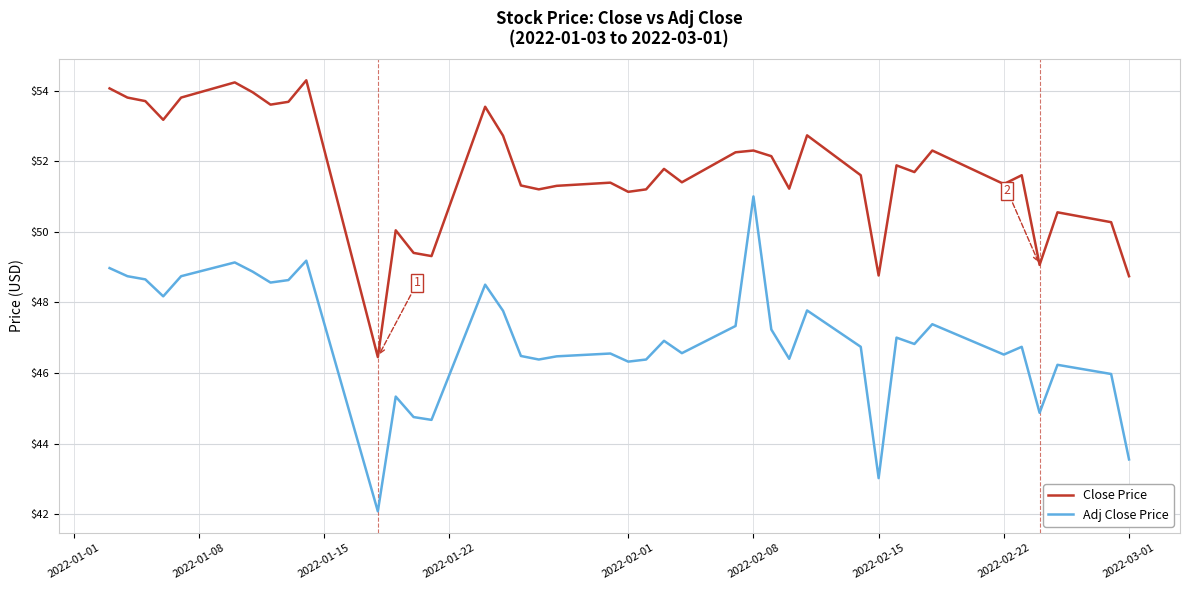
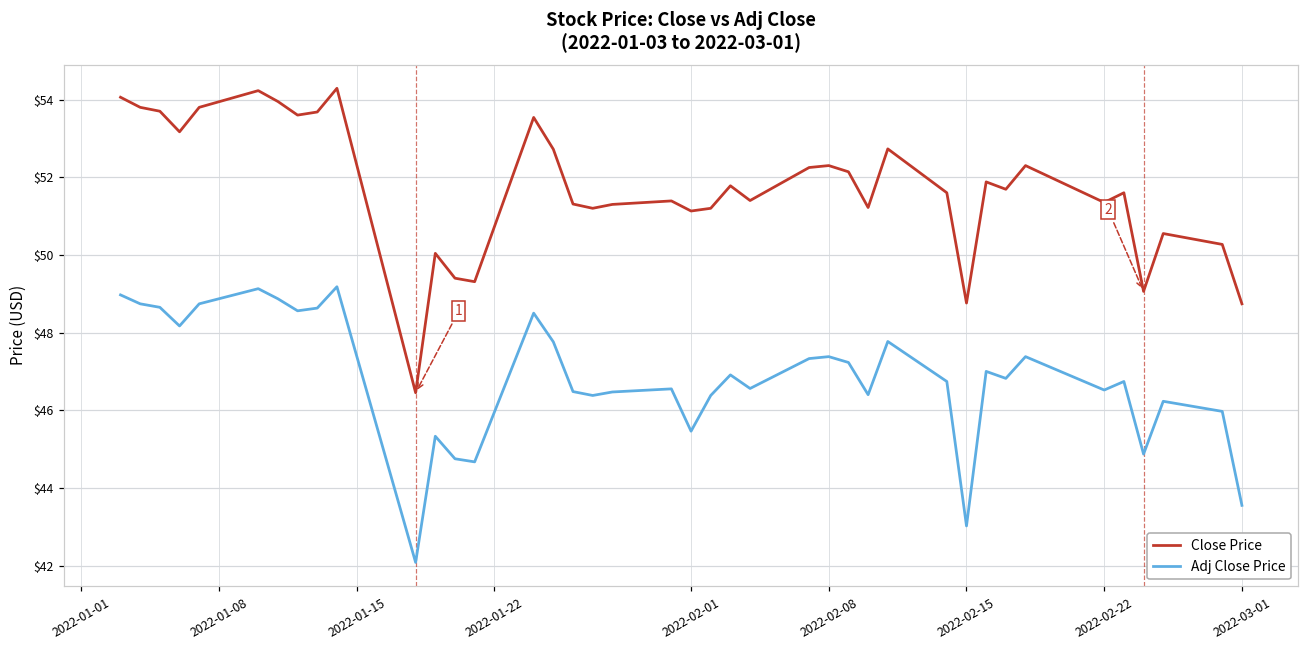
Adj Close Price, 2022-02-01: $46.3 -> $45.5
Adj Close Price, 2022-02-08: $51.0 -> $47.4
